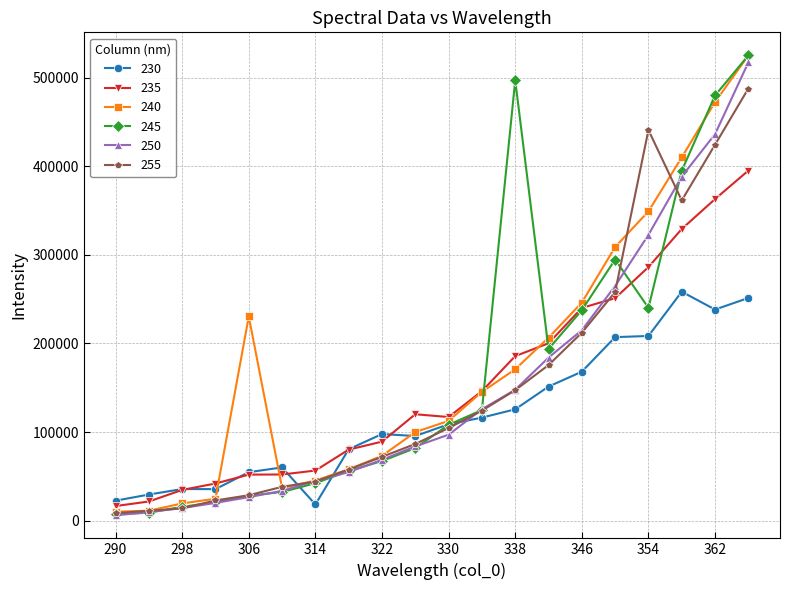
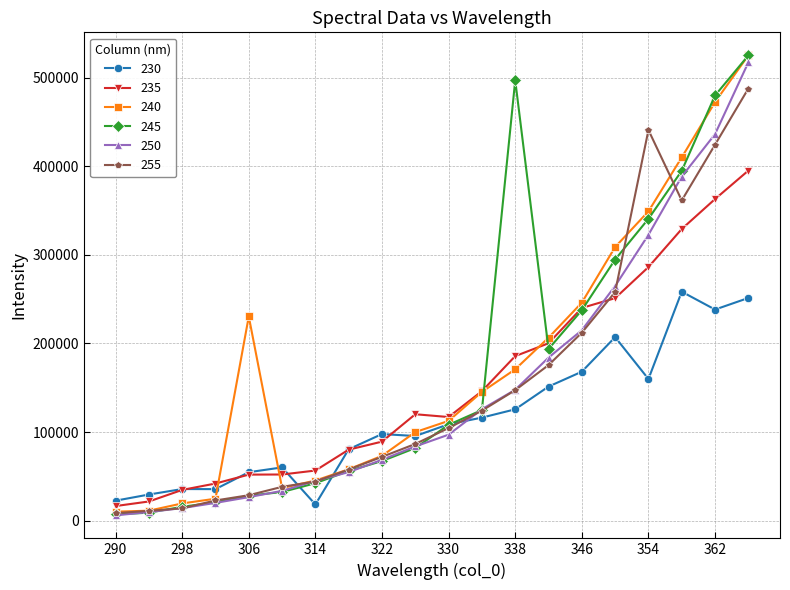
230, 354: 210000 -> 160000
245, 354: 240000 -> 340000
